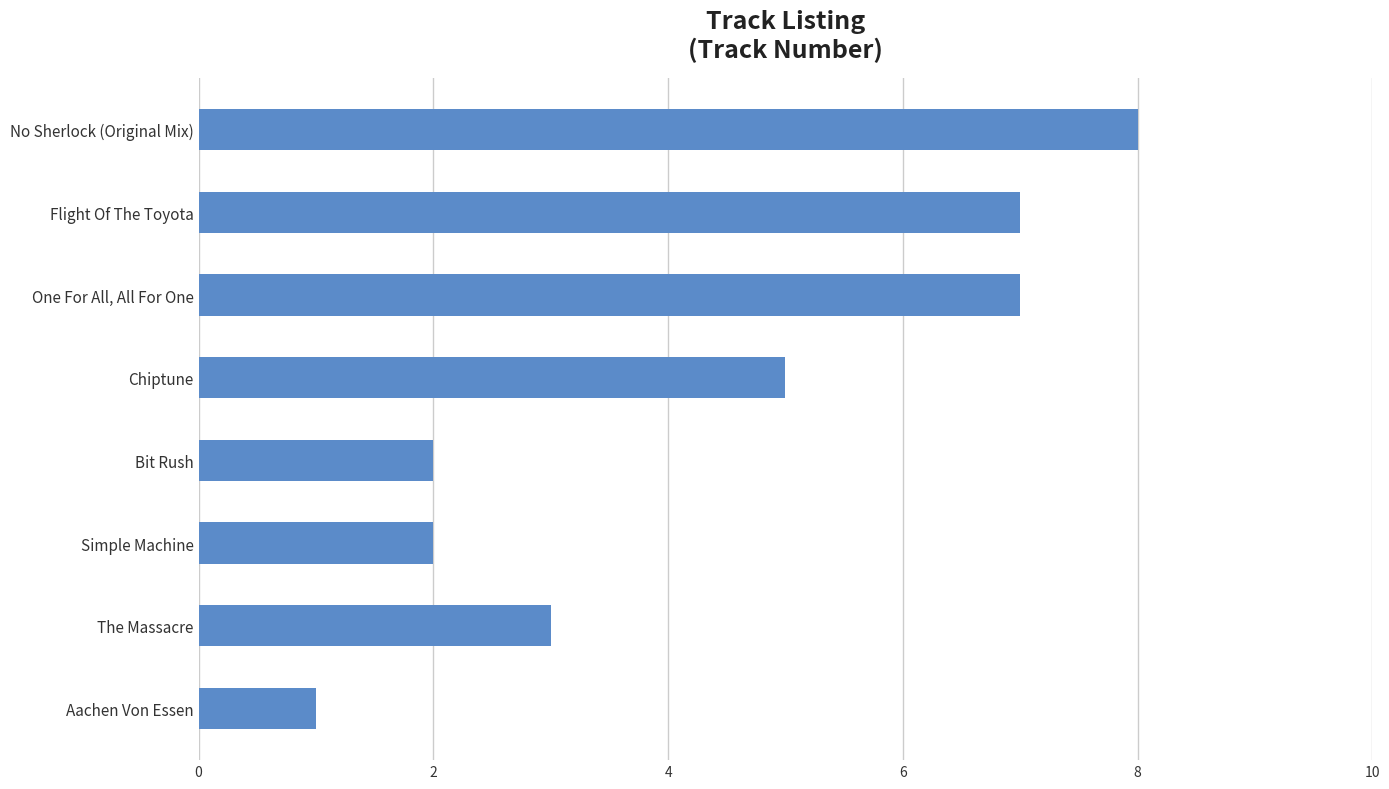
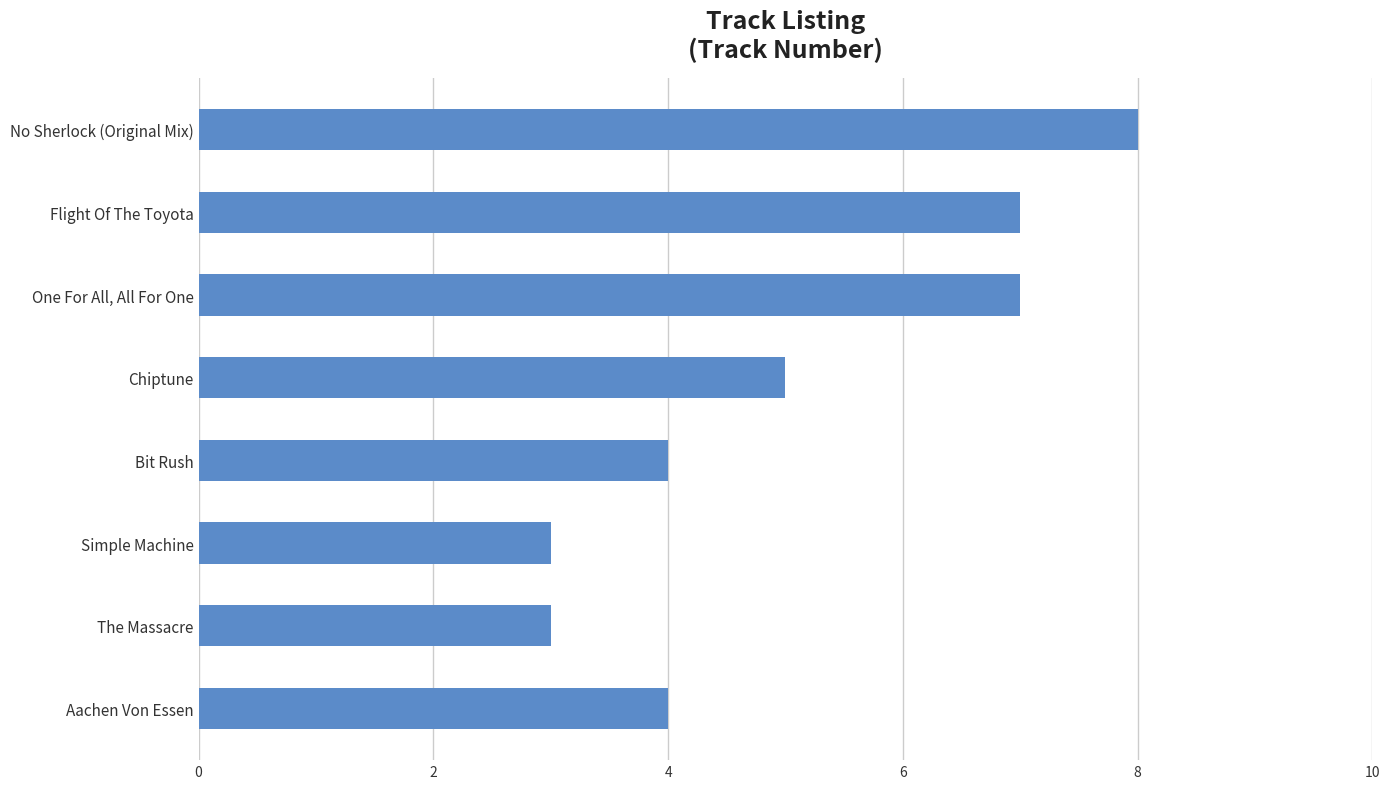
Bit Rush: 2 -> 4
Simple Machine: 2 -> 3
Aachen Von Essen: 1 -> 4
